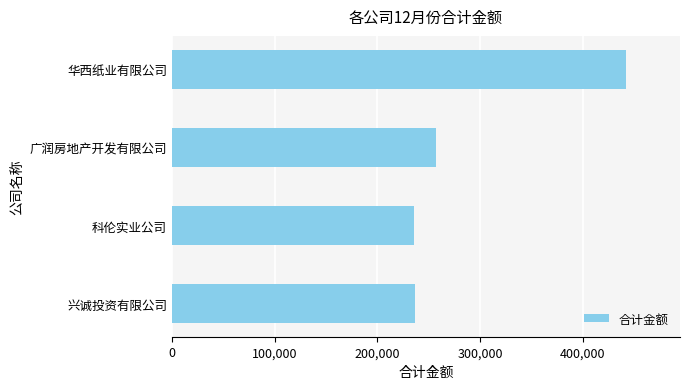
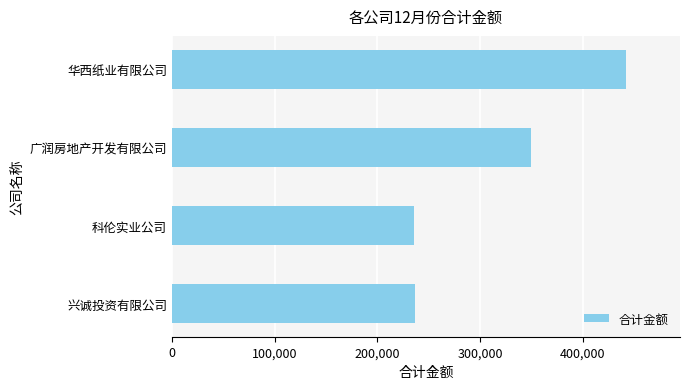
广润房地产开发有限公司: 257,000 -> 350,000
